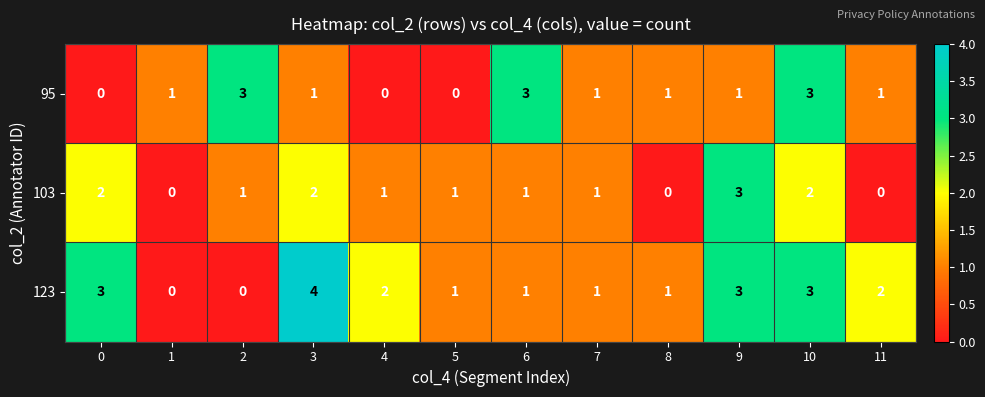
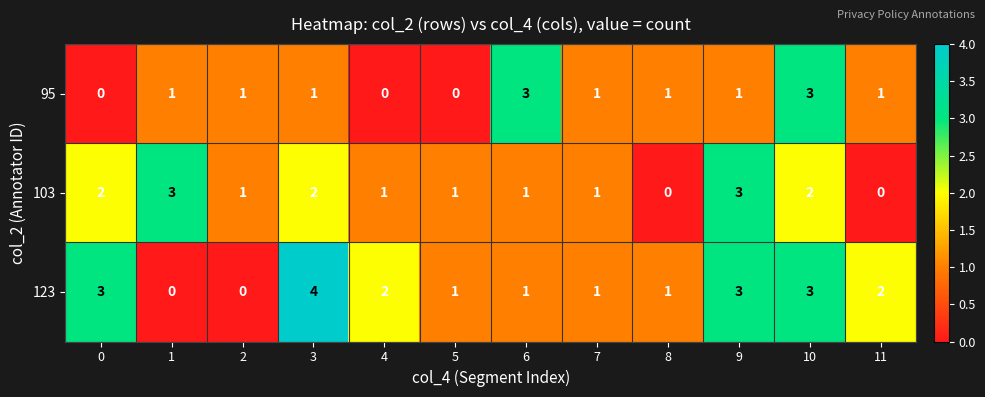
95, 2: 3 -> 1
103, 1: 0 -> 3
